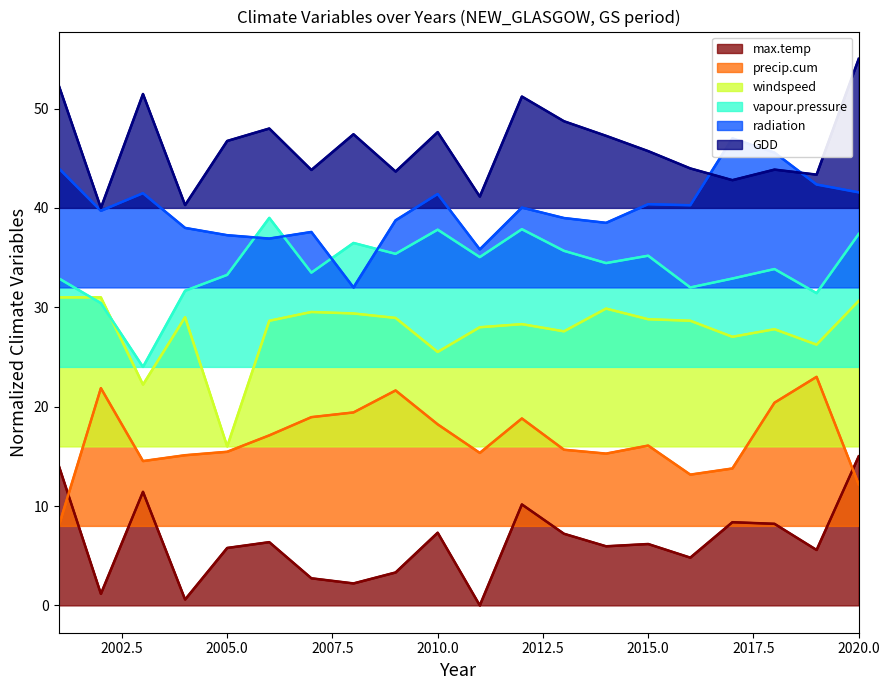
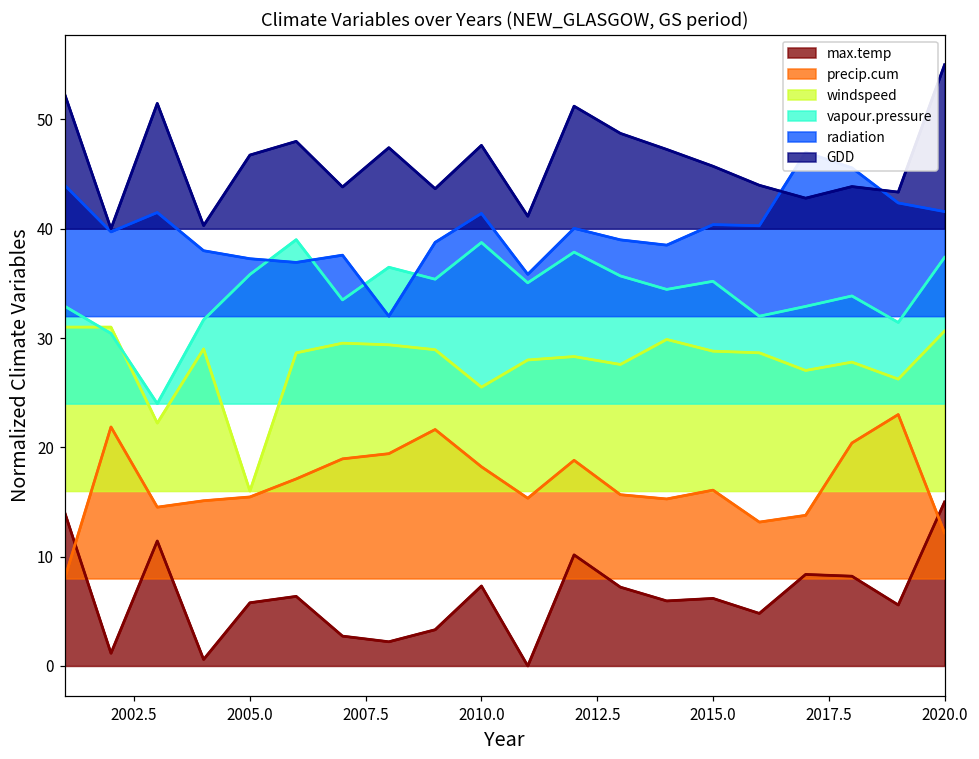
vapour.pressure, 2005.0: 33 -> 36
vapour.pressure, 2010.0: 38 -> 39
